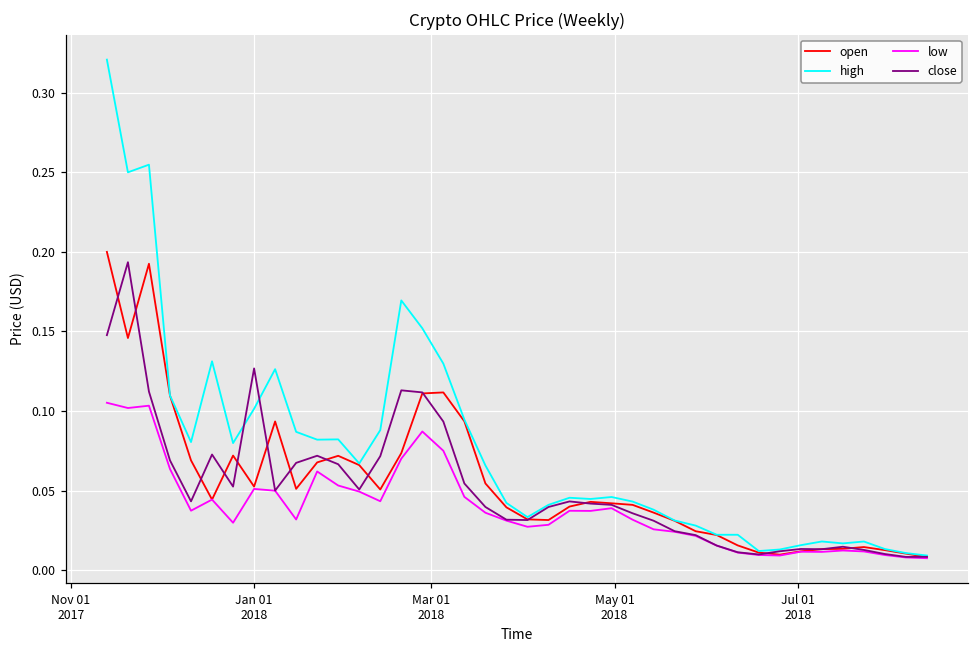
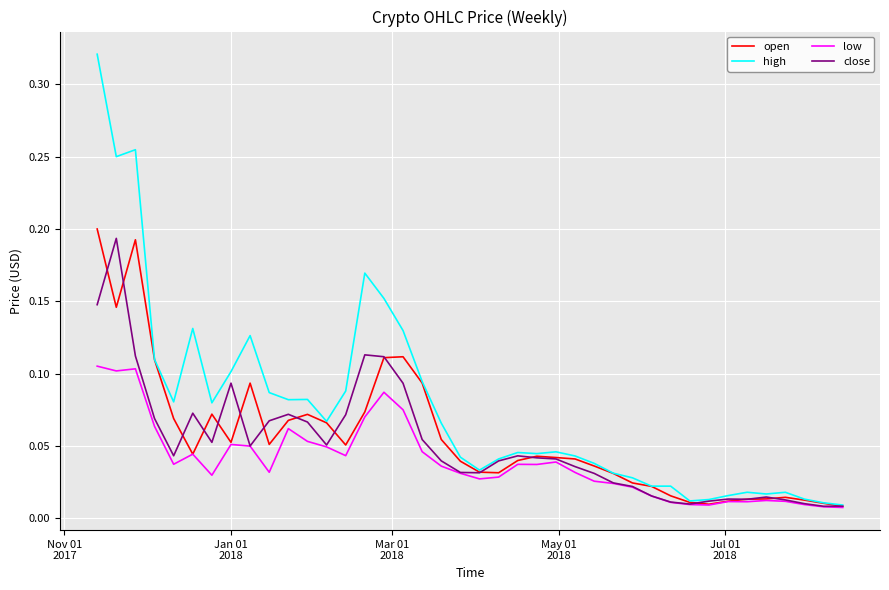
close, Jan 01 2018: 0.127 -> 0.093
